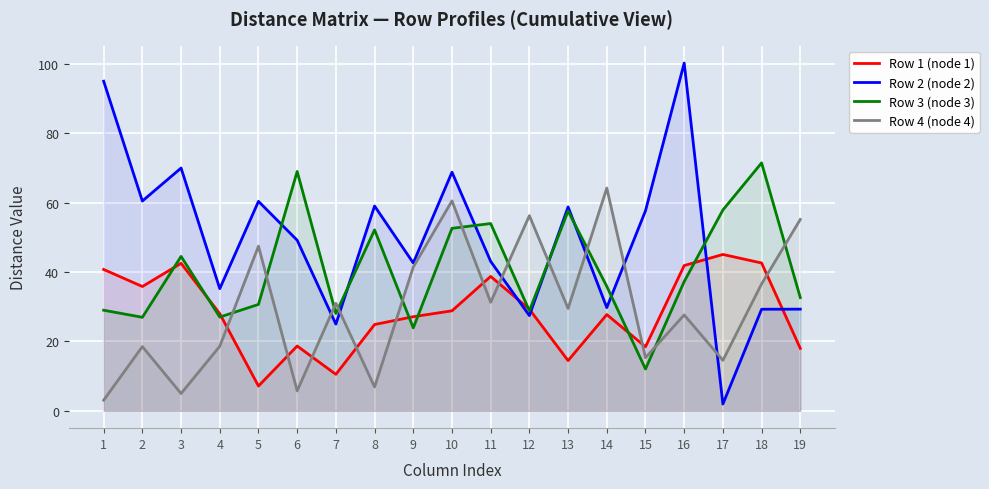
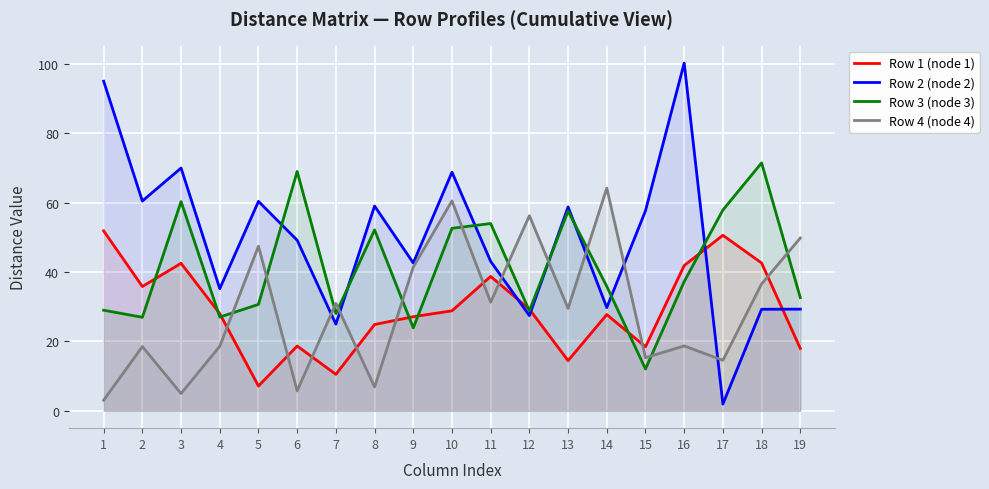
Row 1 (node 1), 1: 41 -> 52
Row 3 (node 3), 3: 44 -> 60
Row 4 (node 4), 16: 28 -> 19
Row 1 (node 1), 17: 45 -> 51
Row 4 (node 4), 19: 55 -> 50
